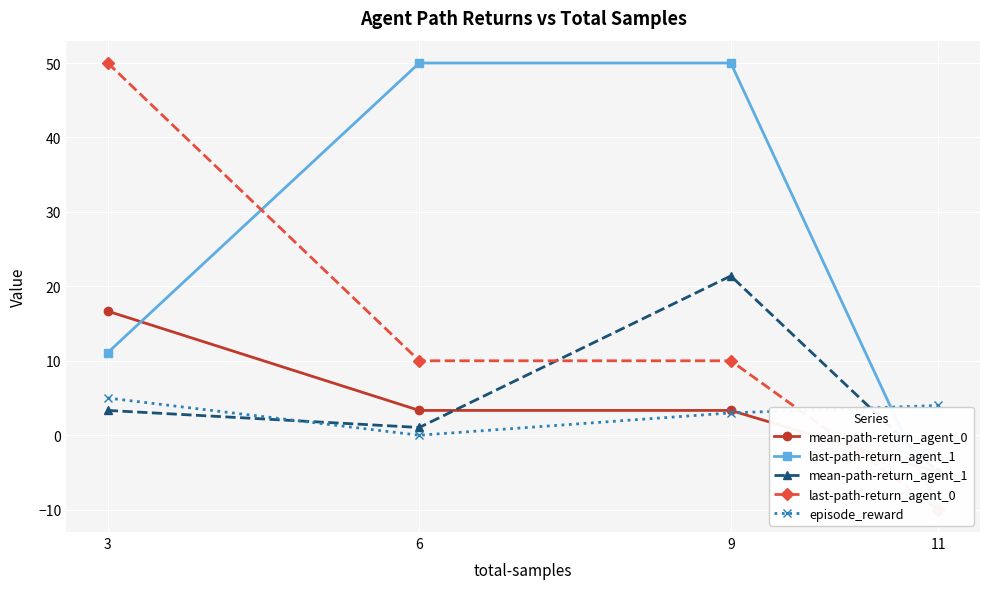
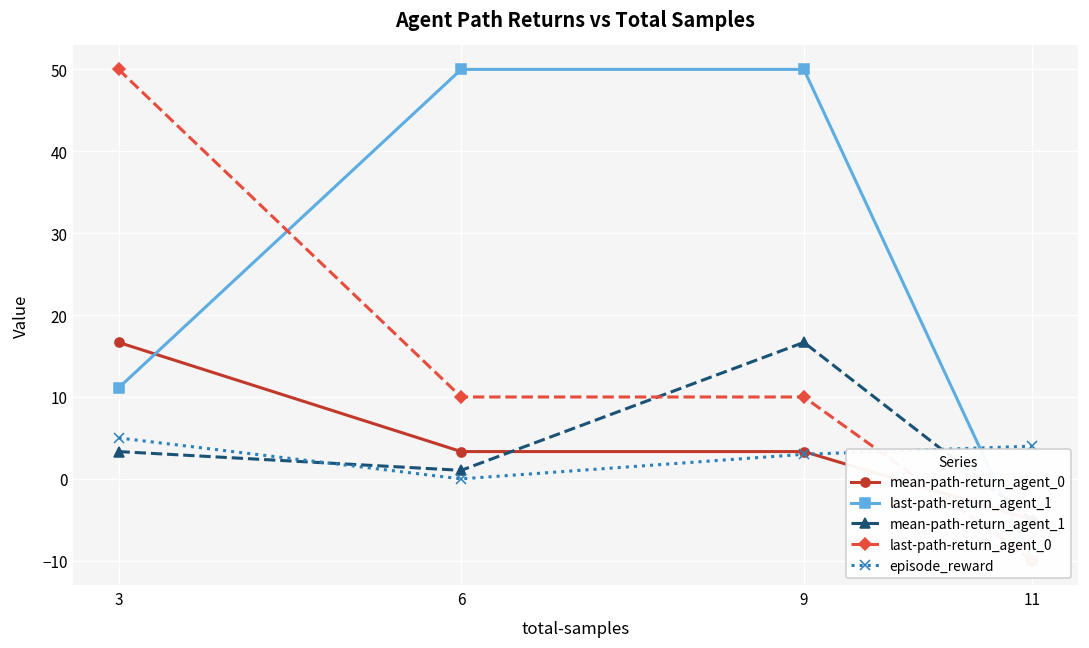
mean-path-return_agent_1, 9: 21 -> 17
